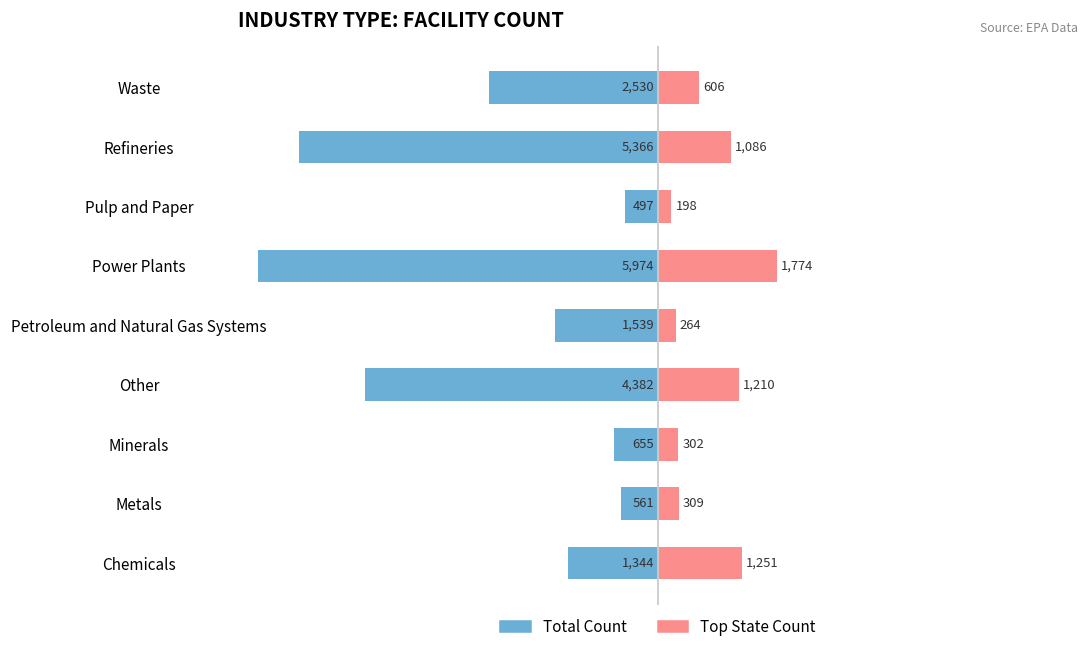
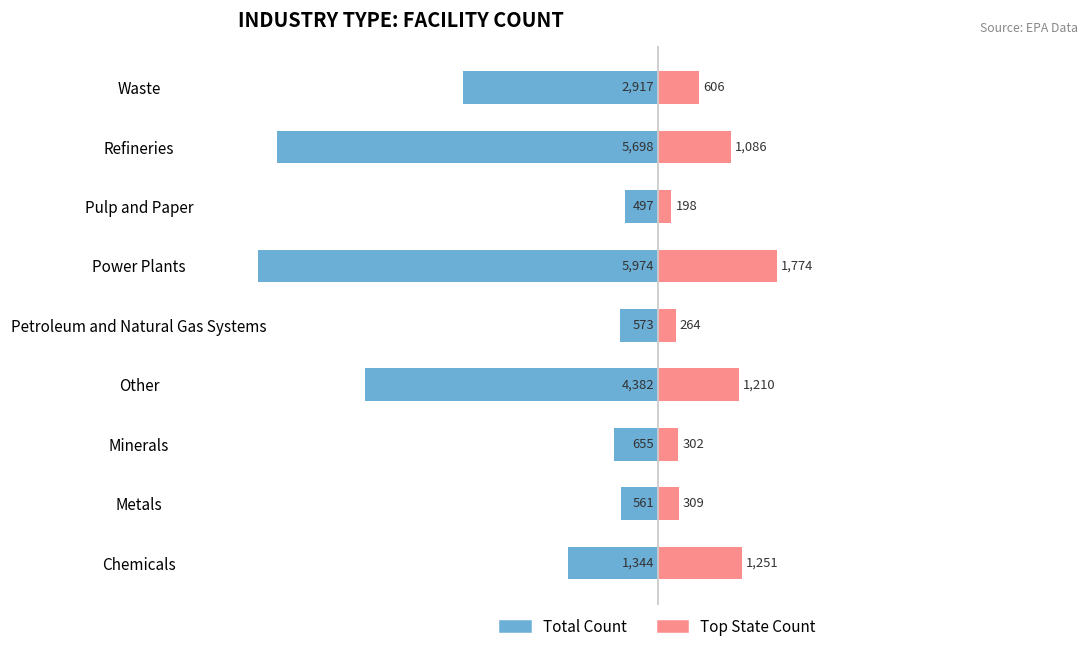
Total Count, Waste: 2,530 -> 2,917
Total Count, Refineries: 5,366 -> 5,698
Total Count, Petroleum and Natural Gas Systems: 1,539 -> 573
